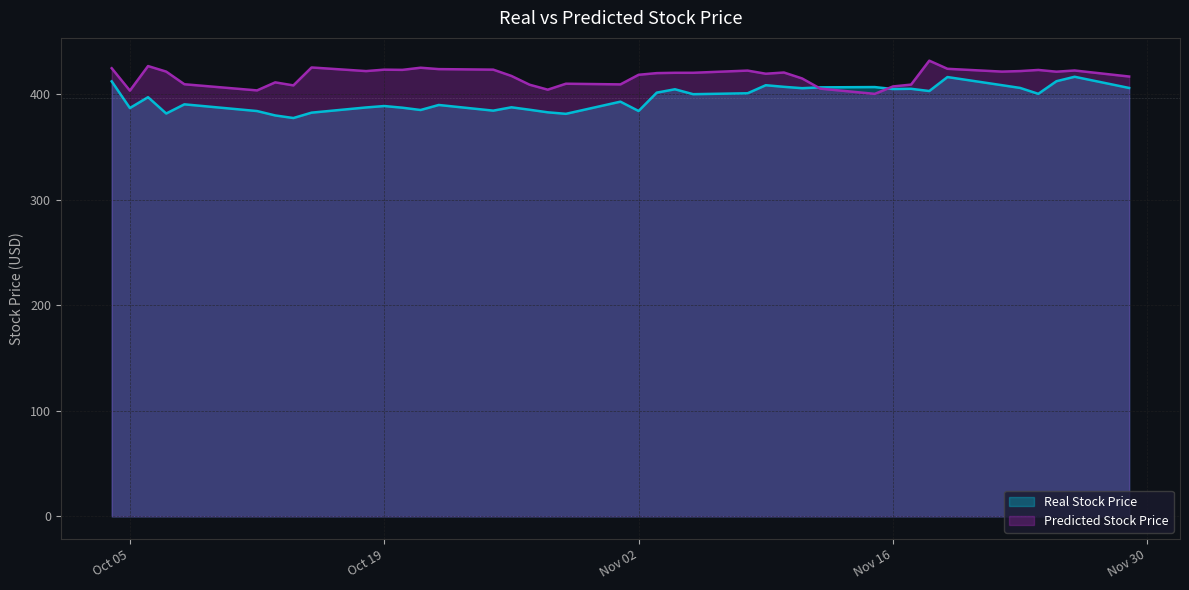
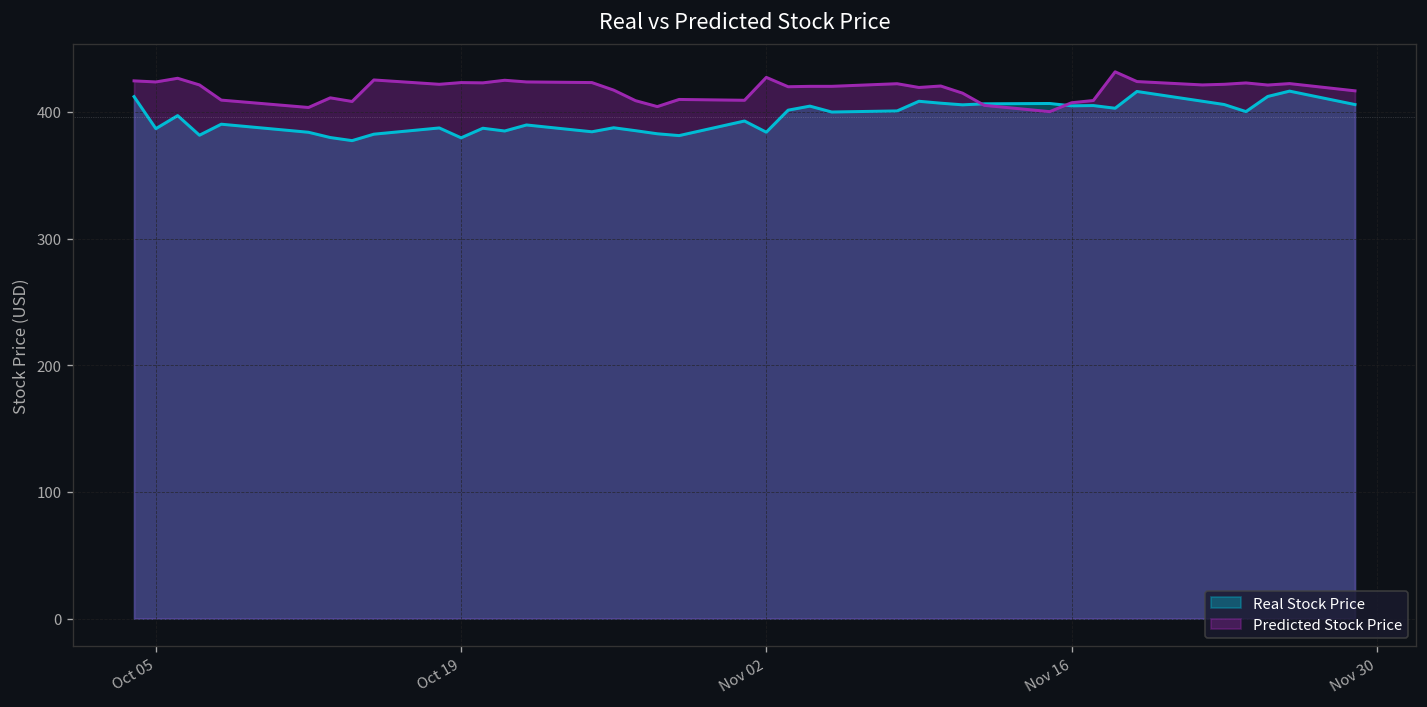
Predicted Stock Price, Oct 05: 403 -> 424
Real Stock Price, Oct 19: 389 -> 380
Predicted Stock Price, Nov 02: 418 -> 427
